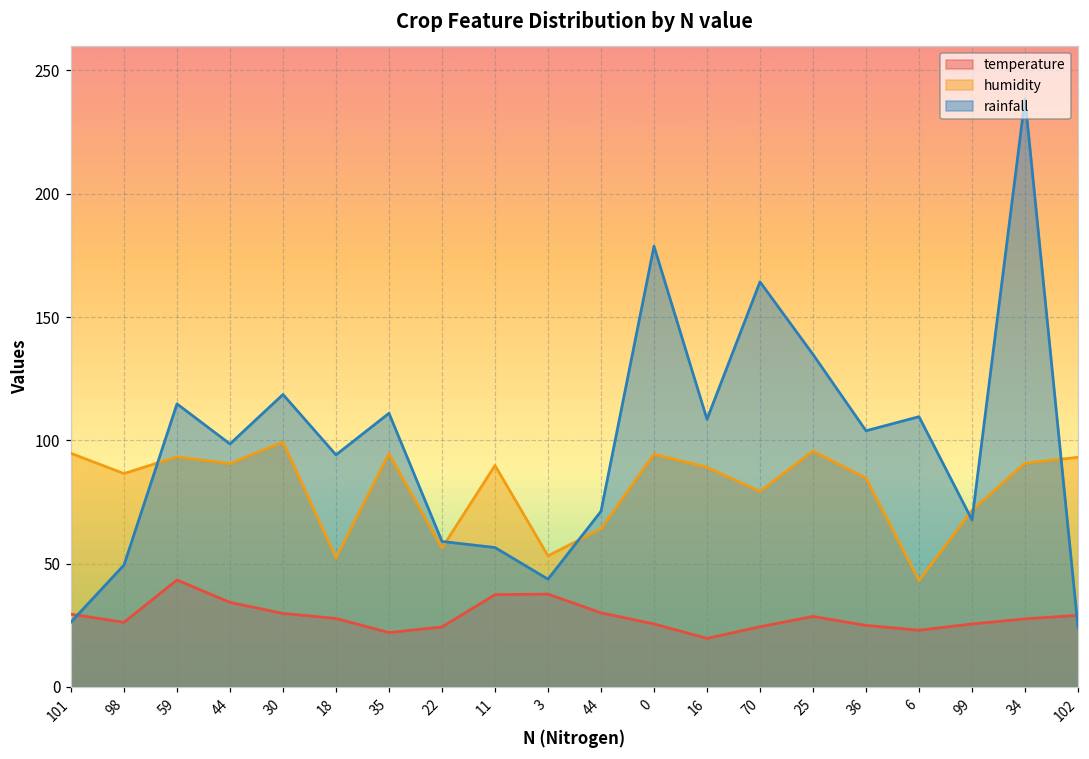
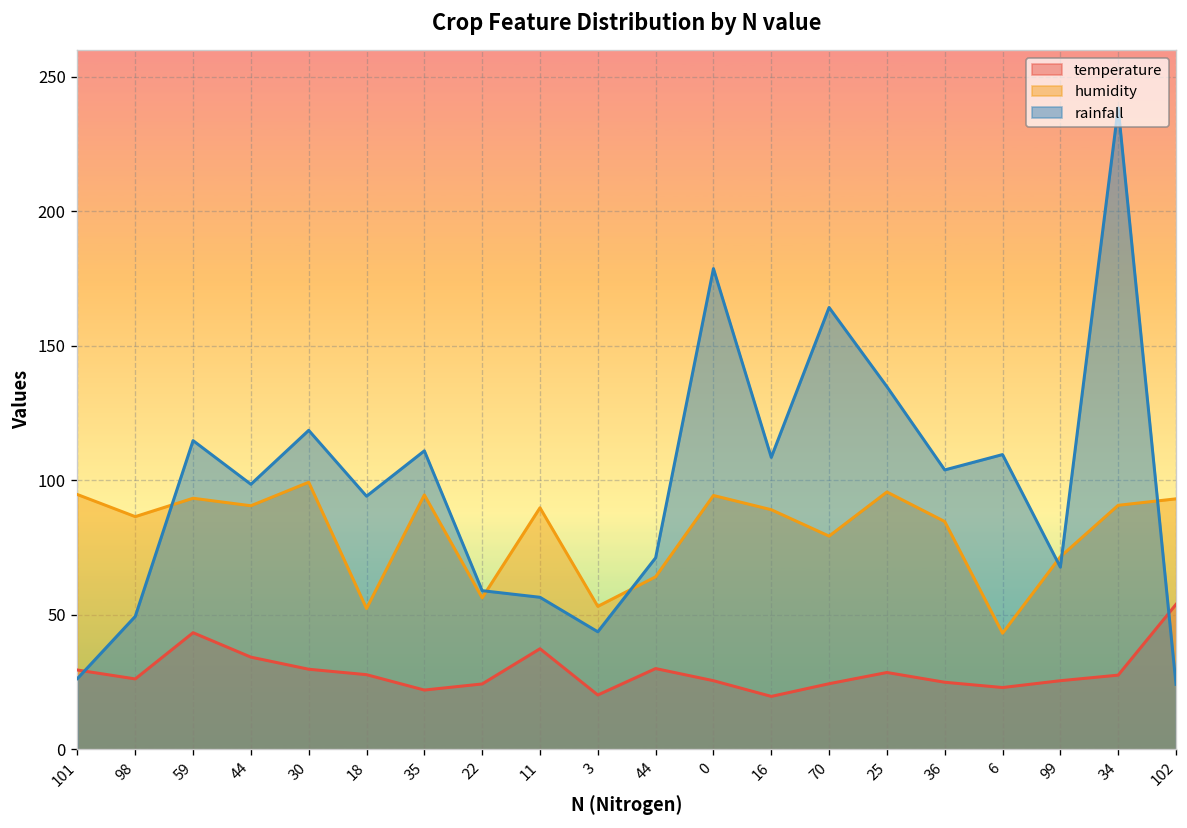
temperature, 3: 38 -> 20
temperature, 102: 29 -> 54
